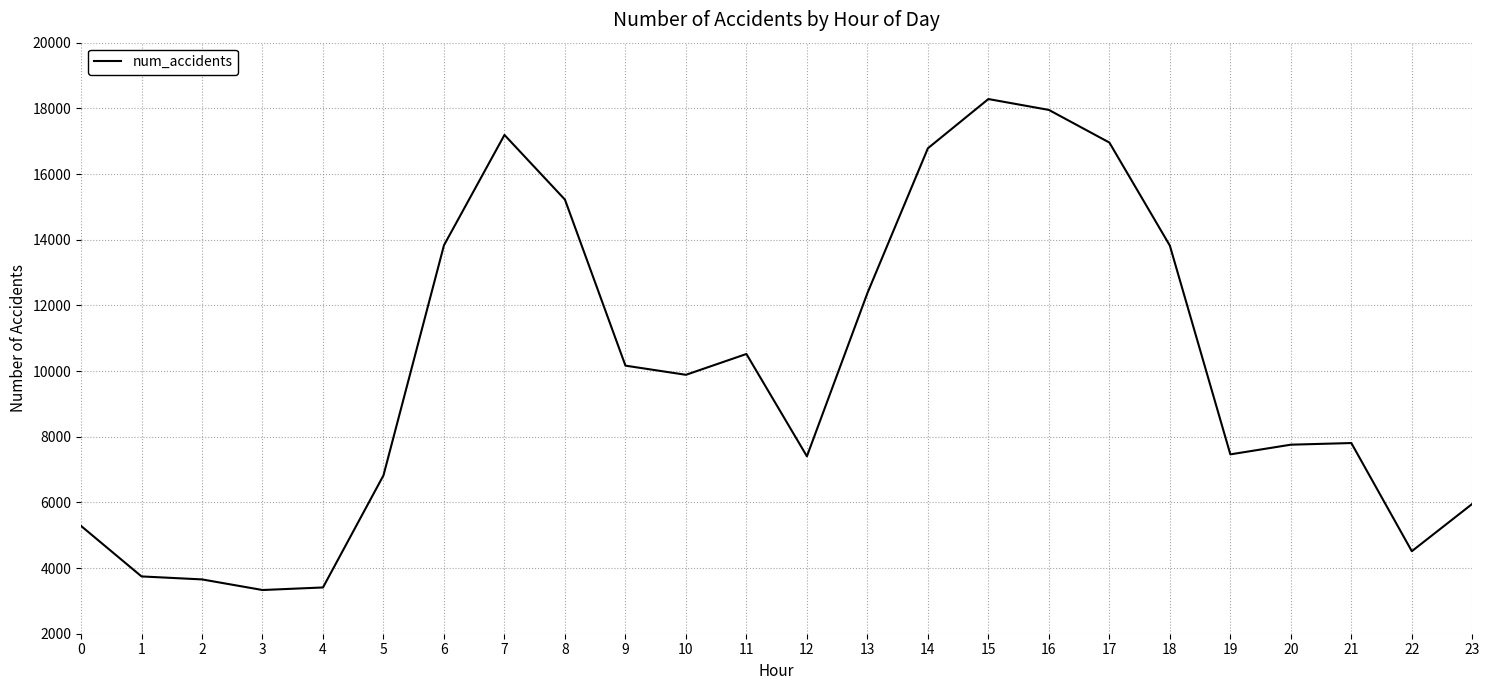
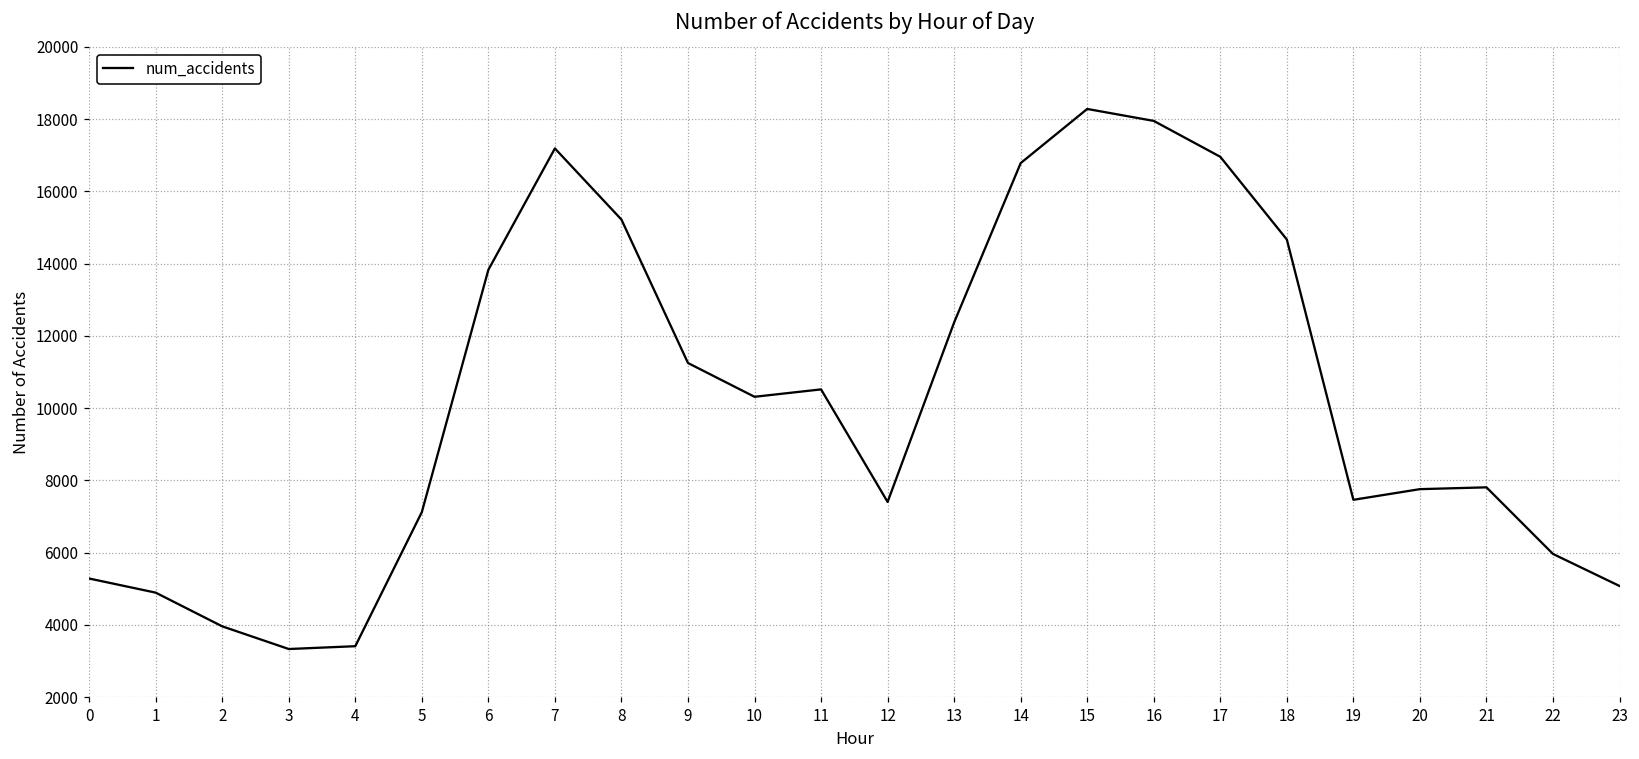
1: 3700 -> 4900
2: 3700 -> 4000
5: 6800 -> 7100
9: 10200 -> 11200
10: 9900 -> 10300
18: 13800 -> 14700
22: 4500 -> 6000
23: 6000 -> 5100
